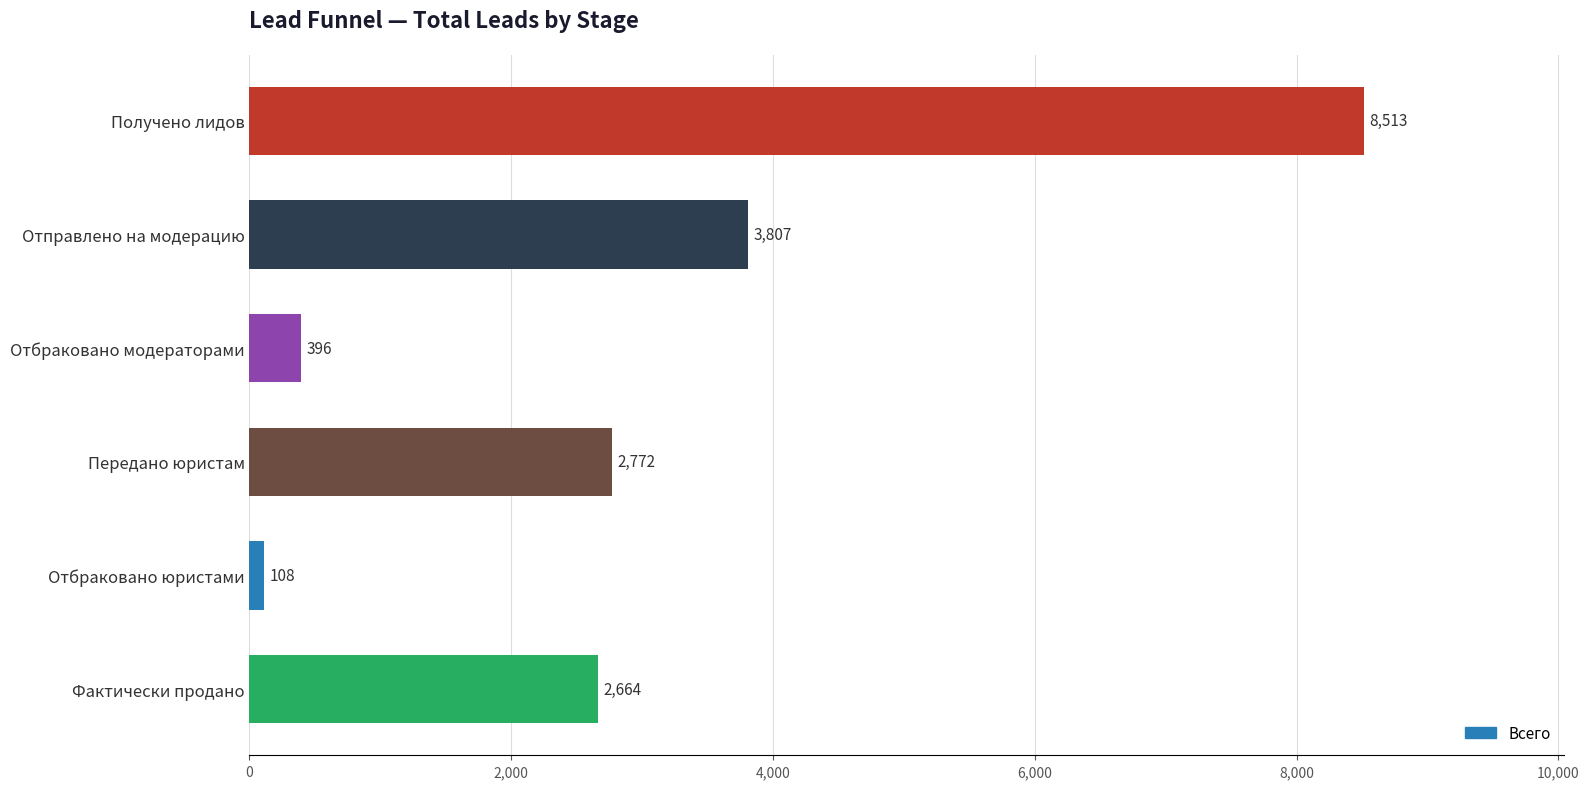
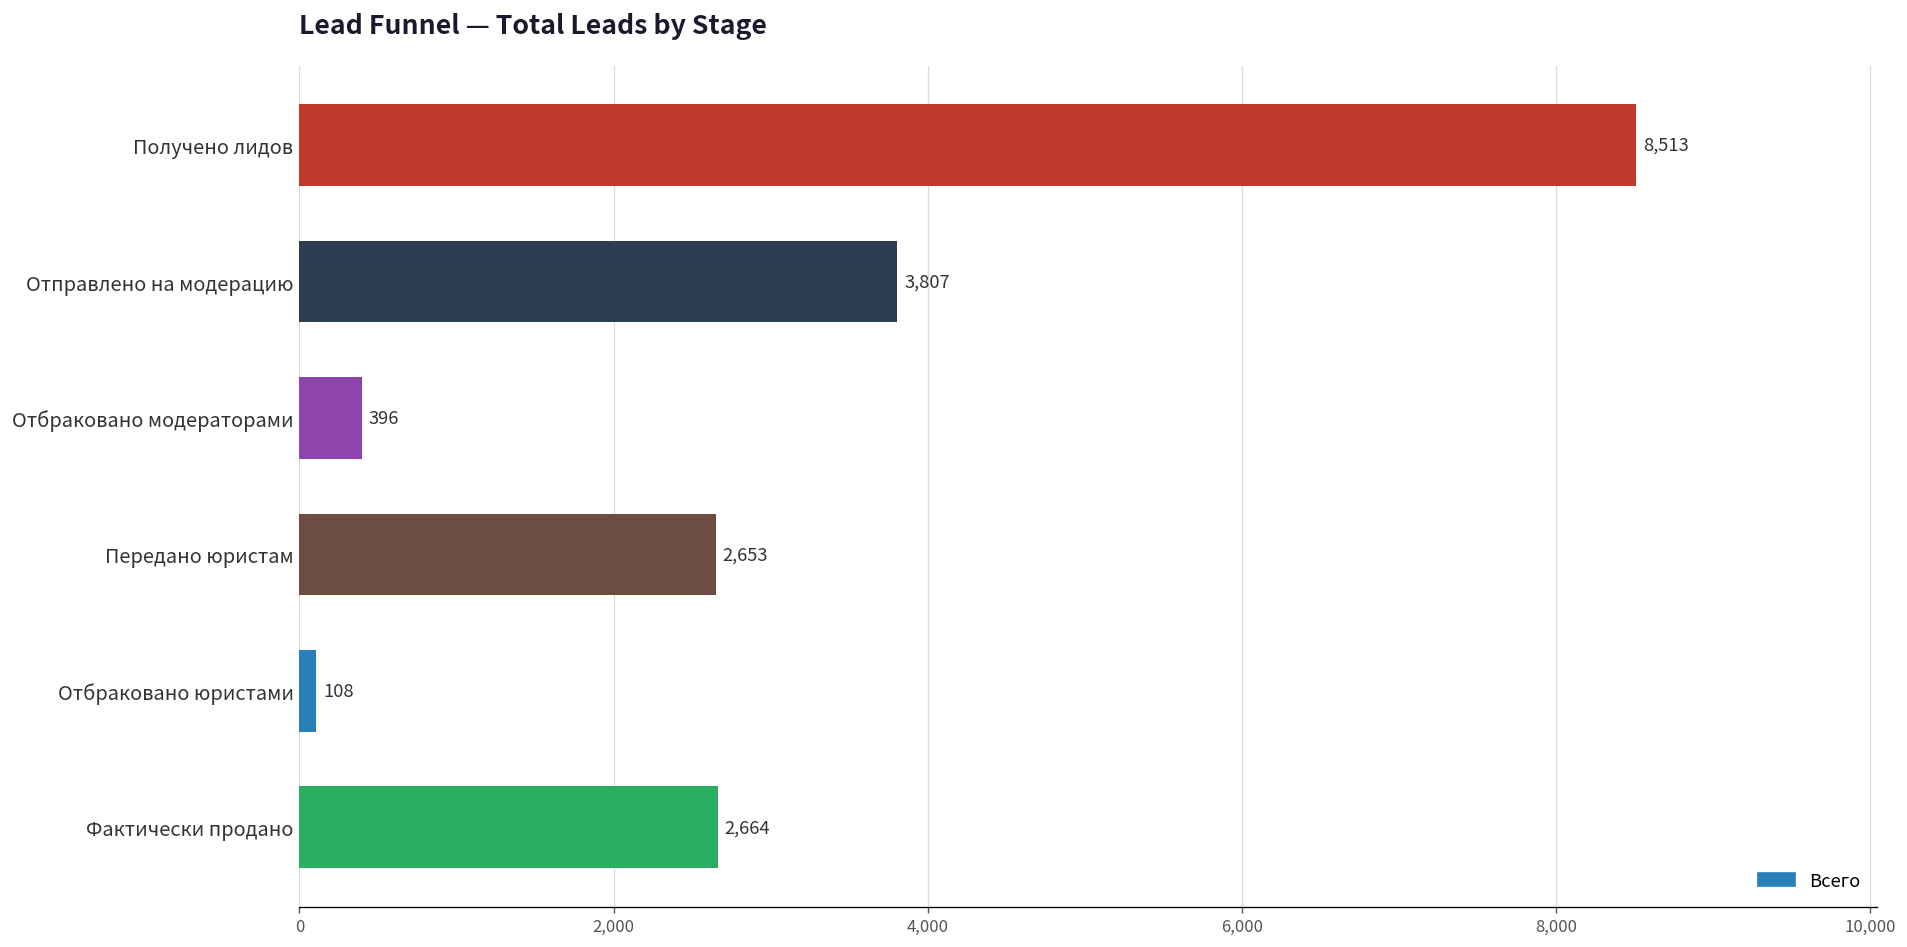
Передано юристам: 2,772 -> 2,653
